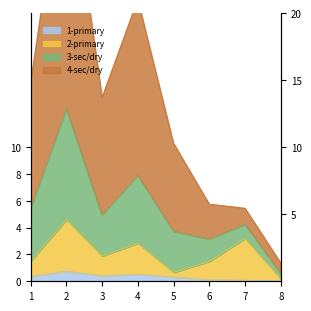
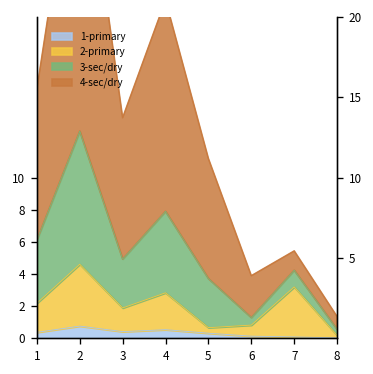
2-primary, 1: 1.1 -> 1.8
4-sec/dry, 5: 6.6 -> 7.5
2-primary, 6: 1.3 -> 0.7
3-sec/dry, 6: 1.7 -> 0.5
